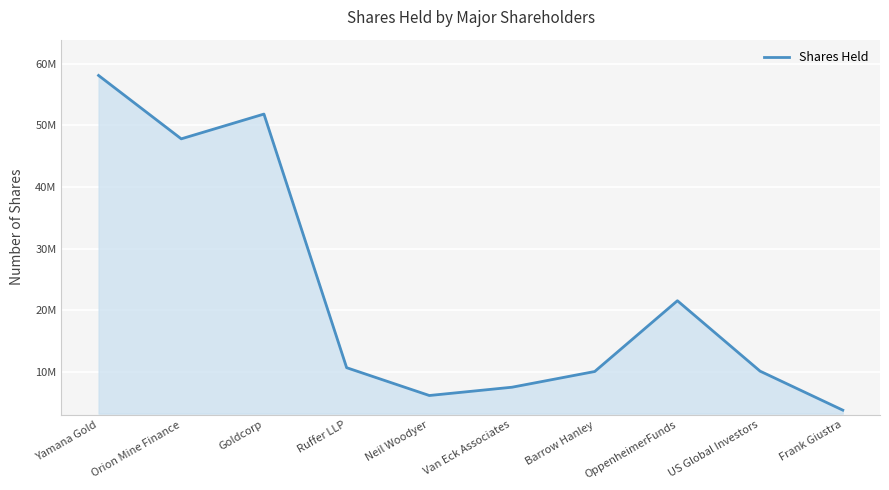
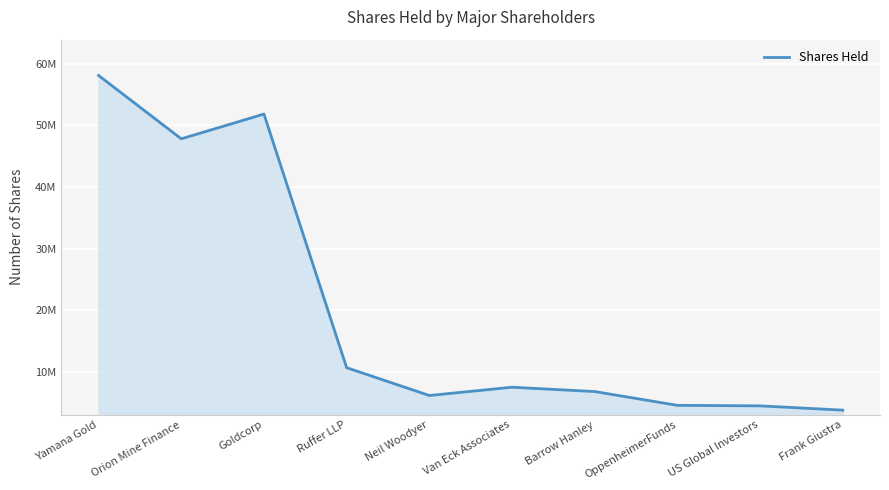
Barrow Hanley: 10000000 -> 7000000
OppenheimerFunds: 22000000 -> 5000000
US Global Investors: 10000000 -> 4000000
